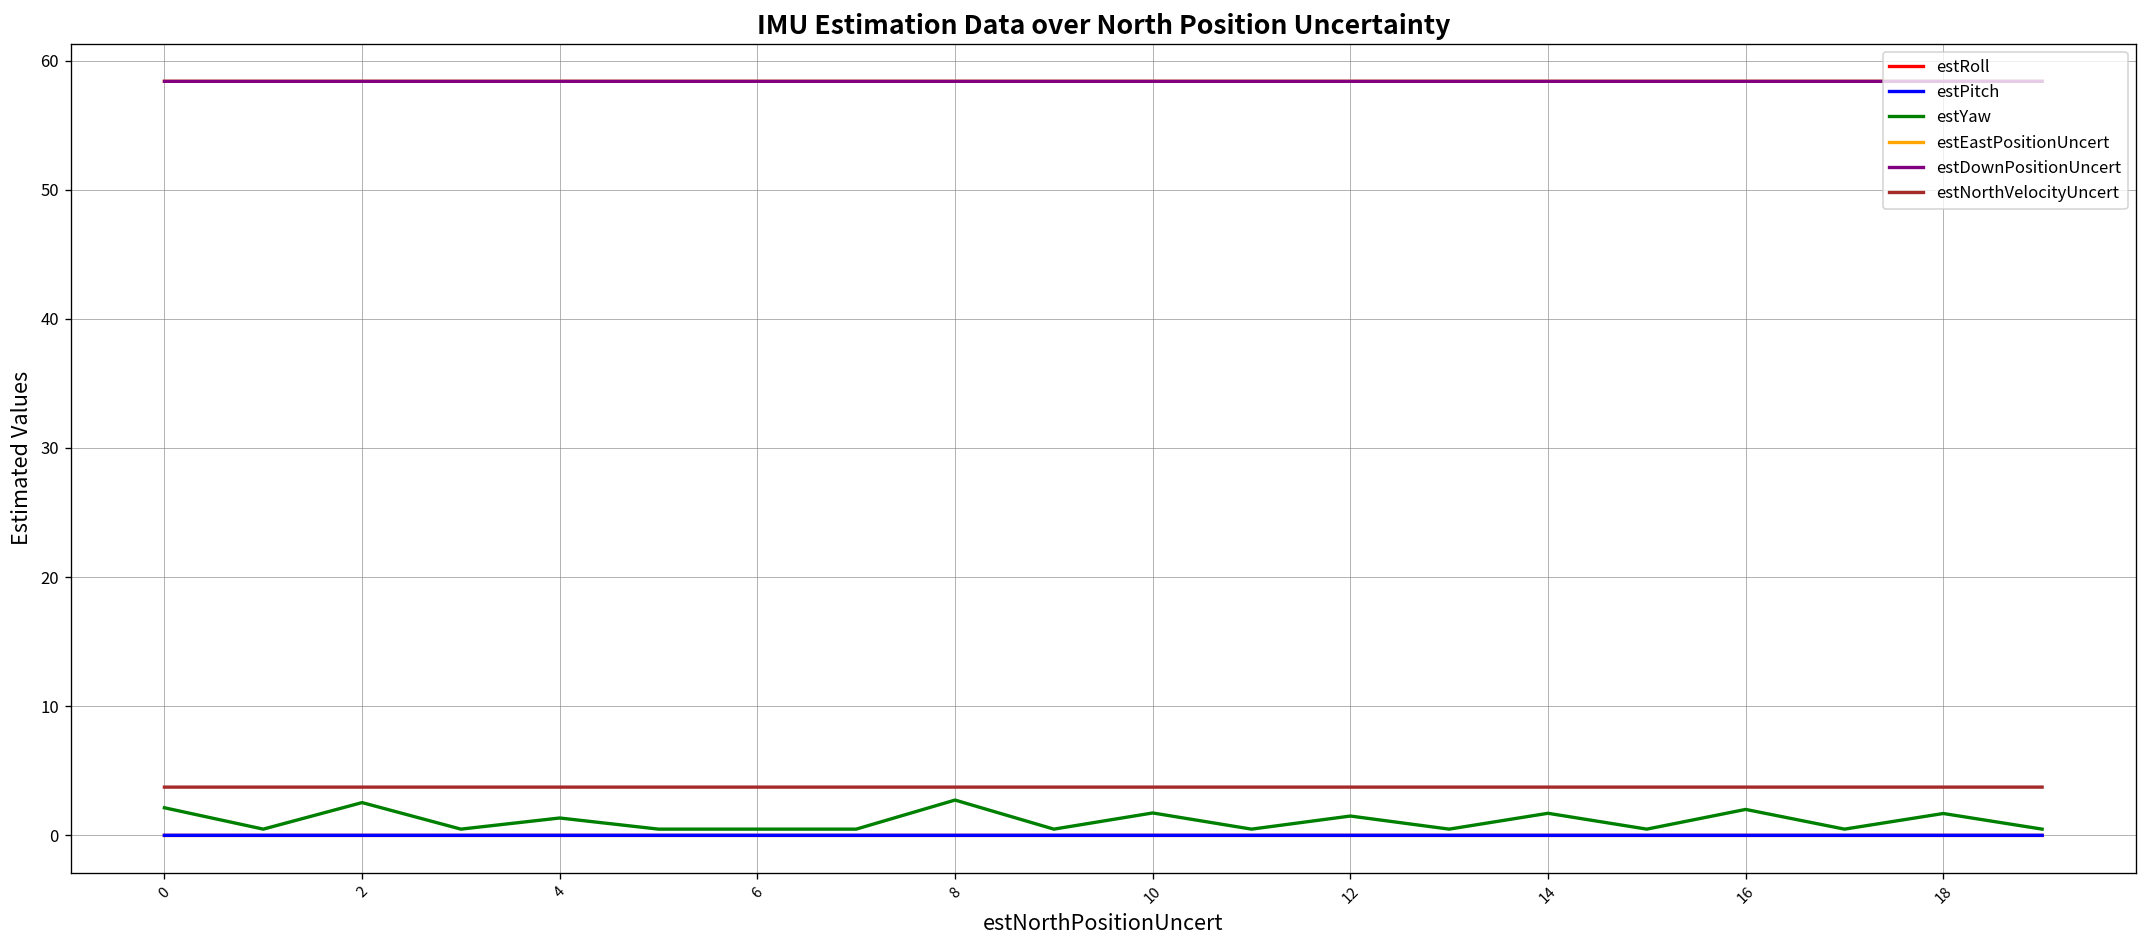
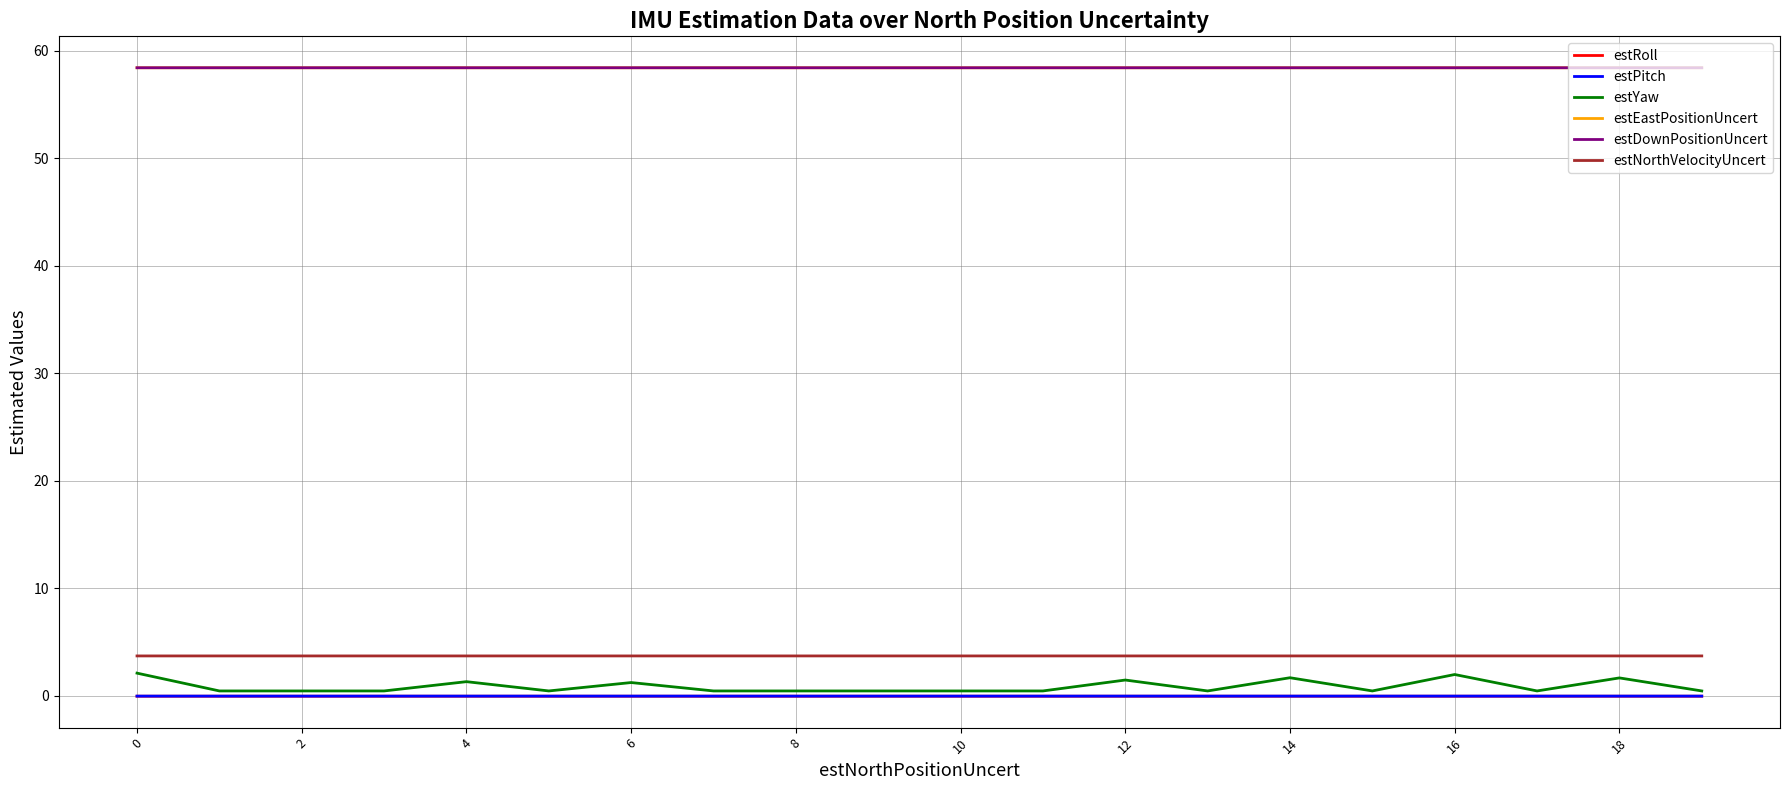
estYaw, 2: 2.5 -> 0.5
estYaw, 6: 0.5 -> 1.2
estYaw, 8: 2.7 -> 0.5
estYaw, 10: 1.7 -> 0.5
